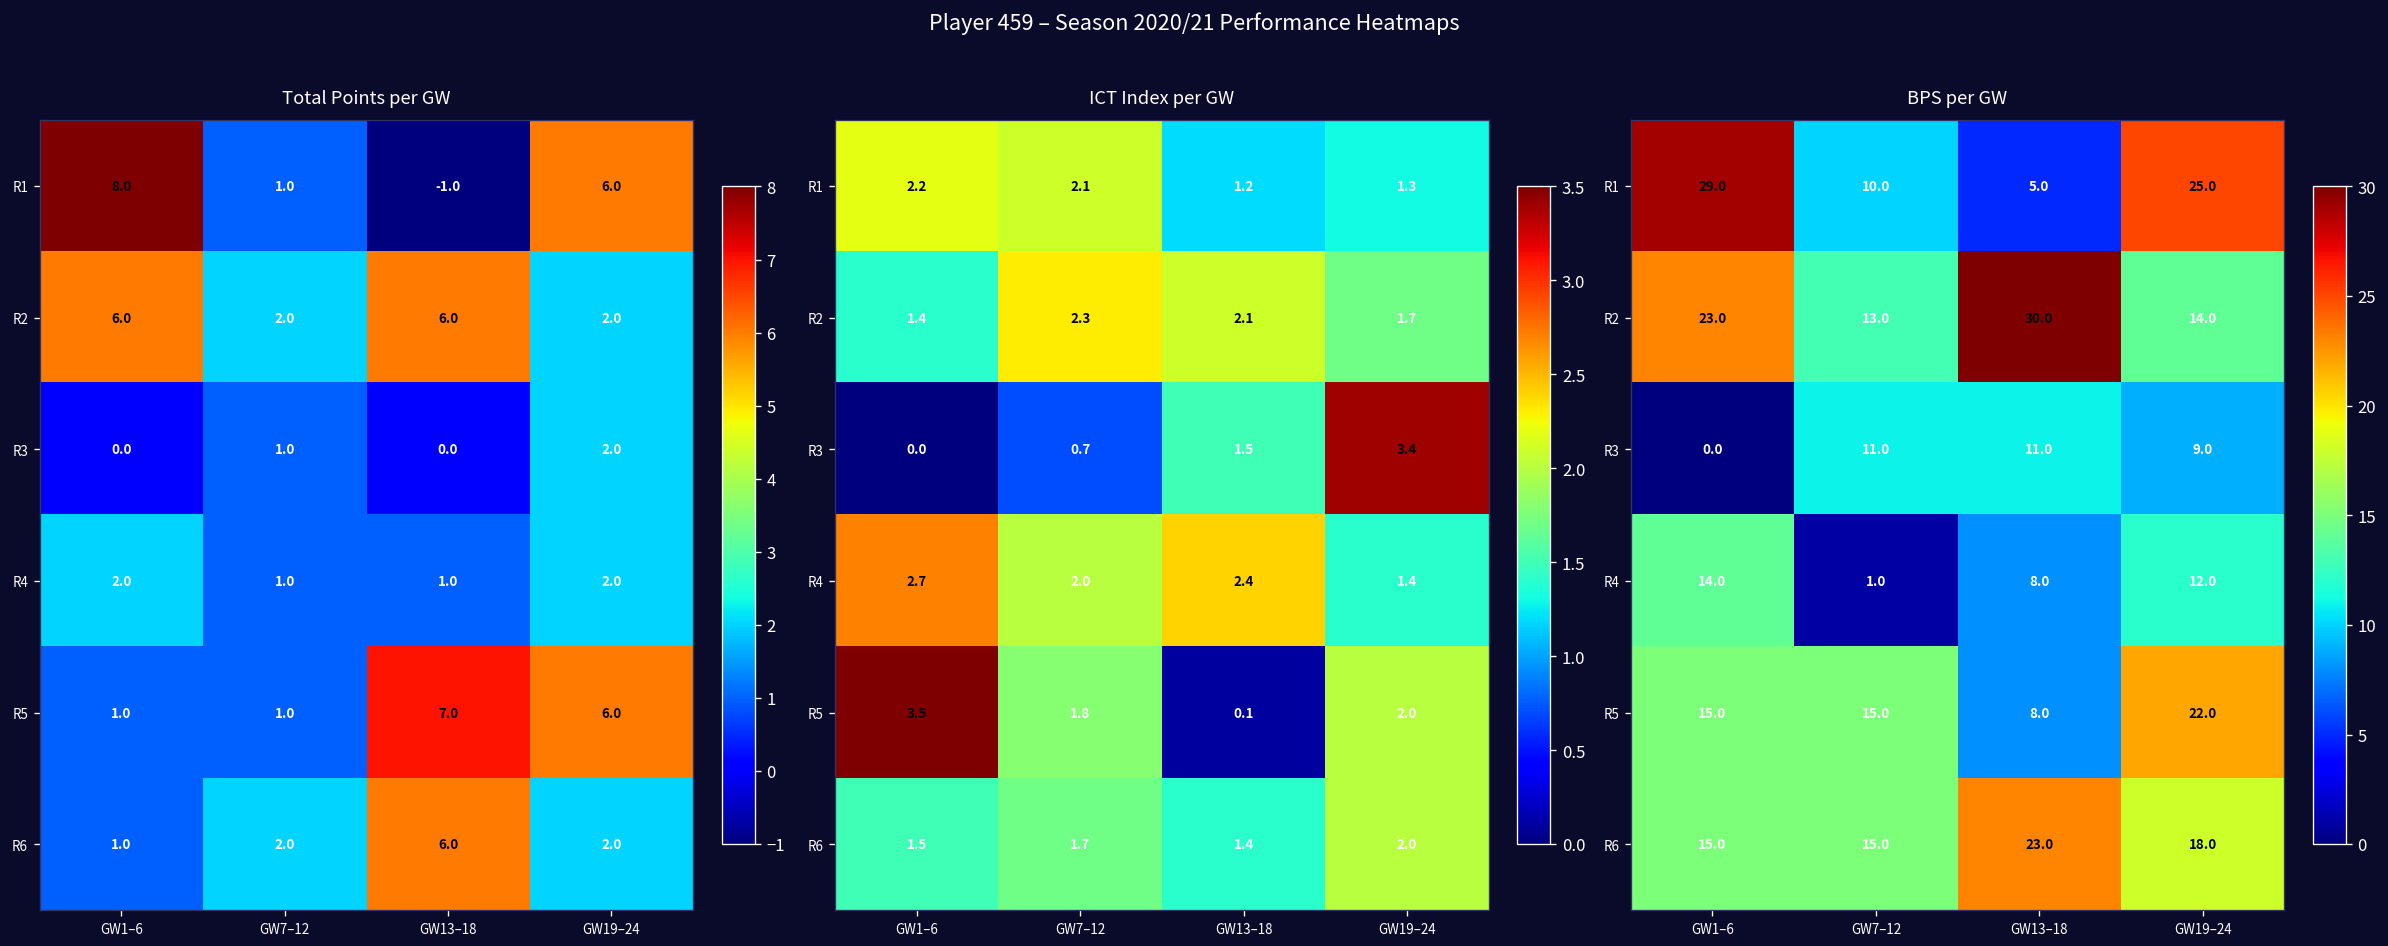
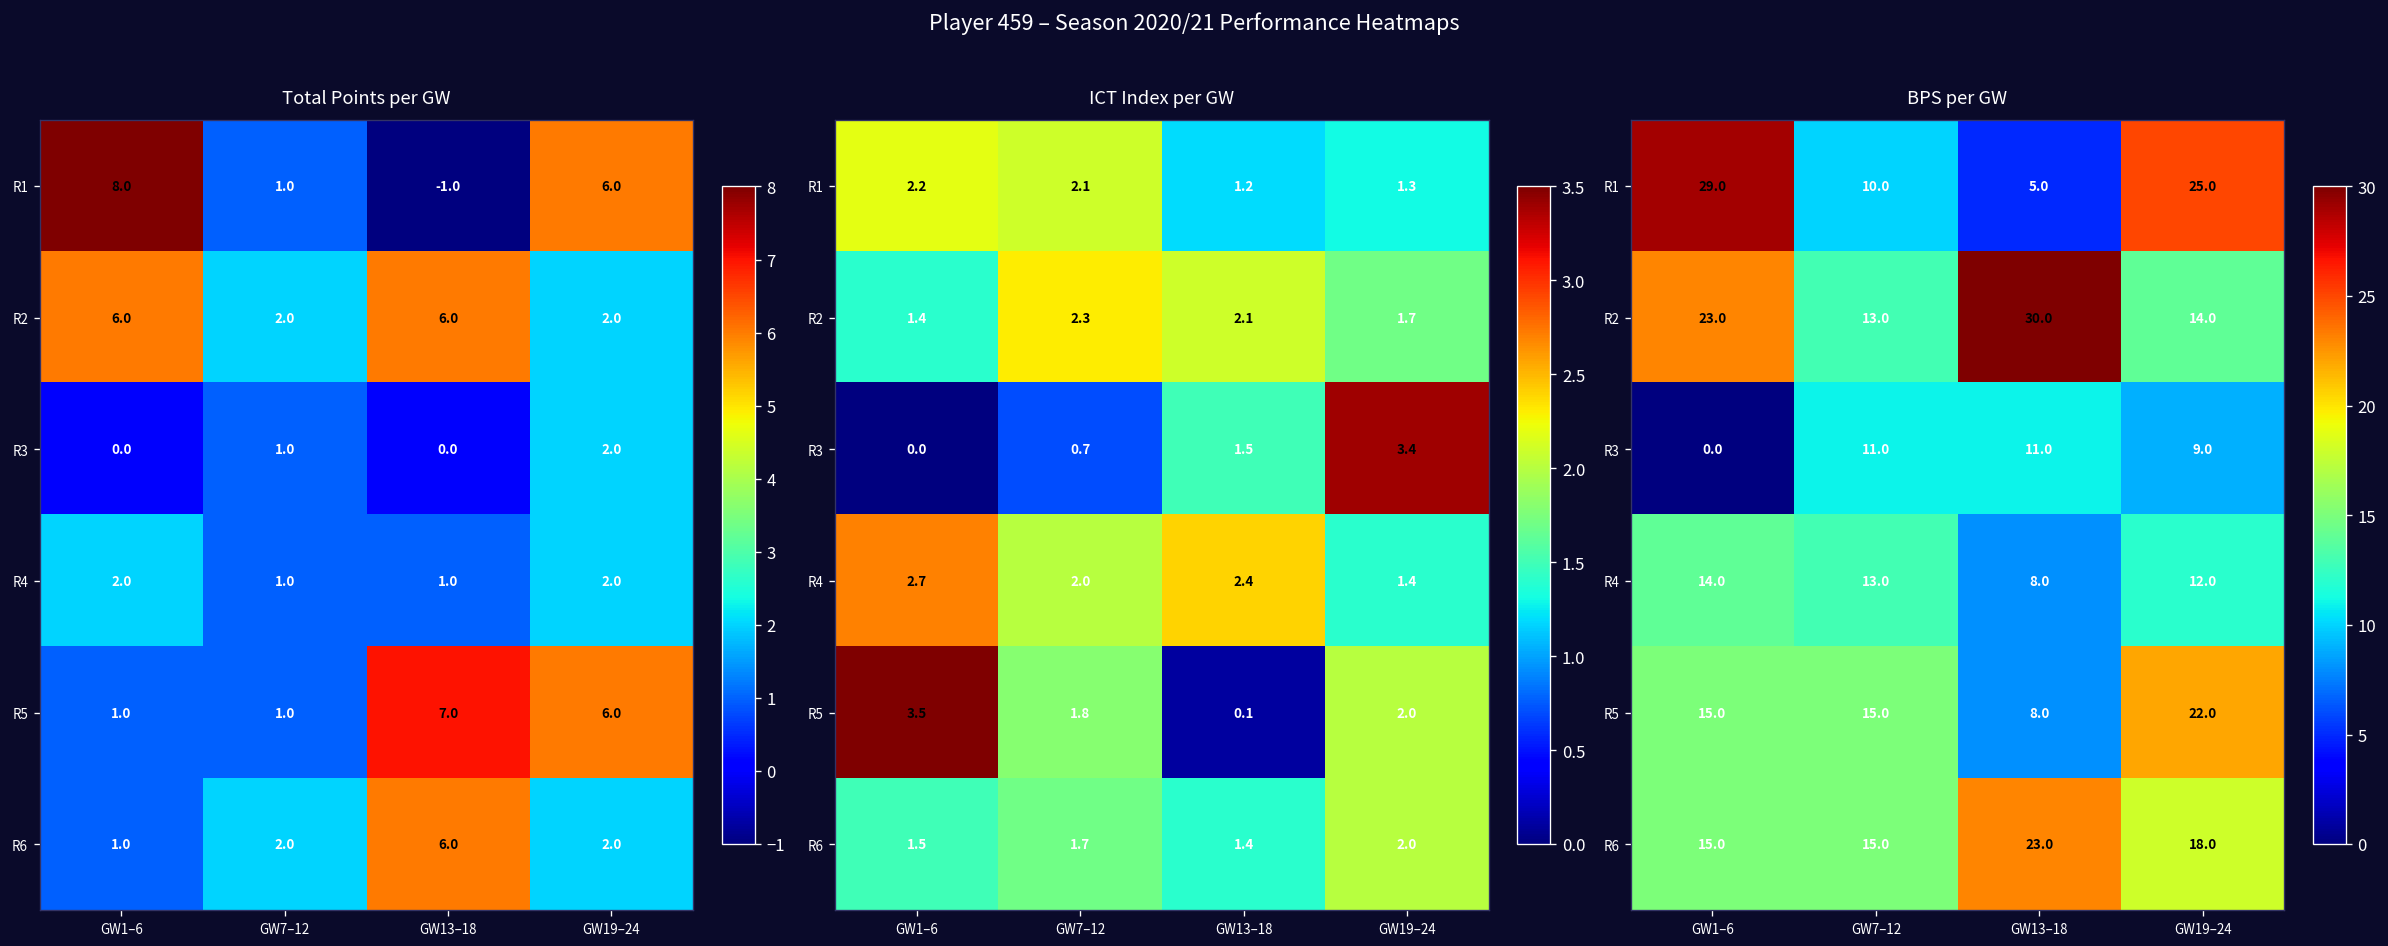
BPS per GW, R4, GW7–12: 1.0 -> 13.0
